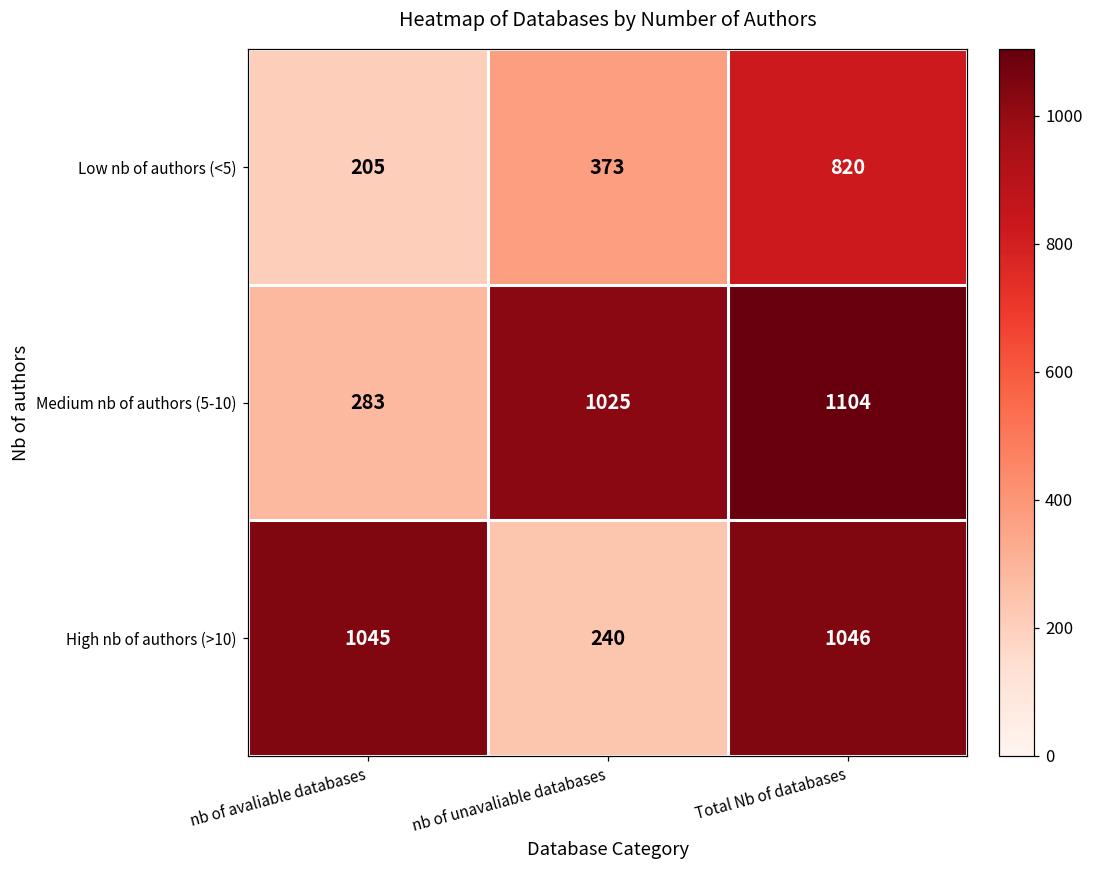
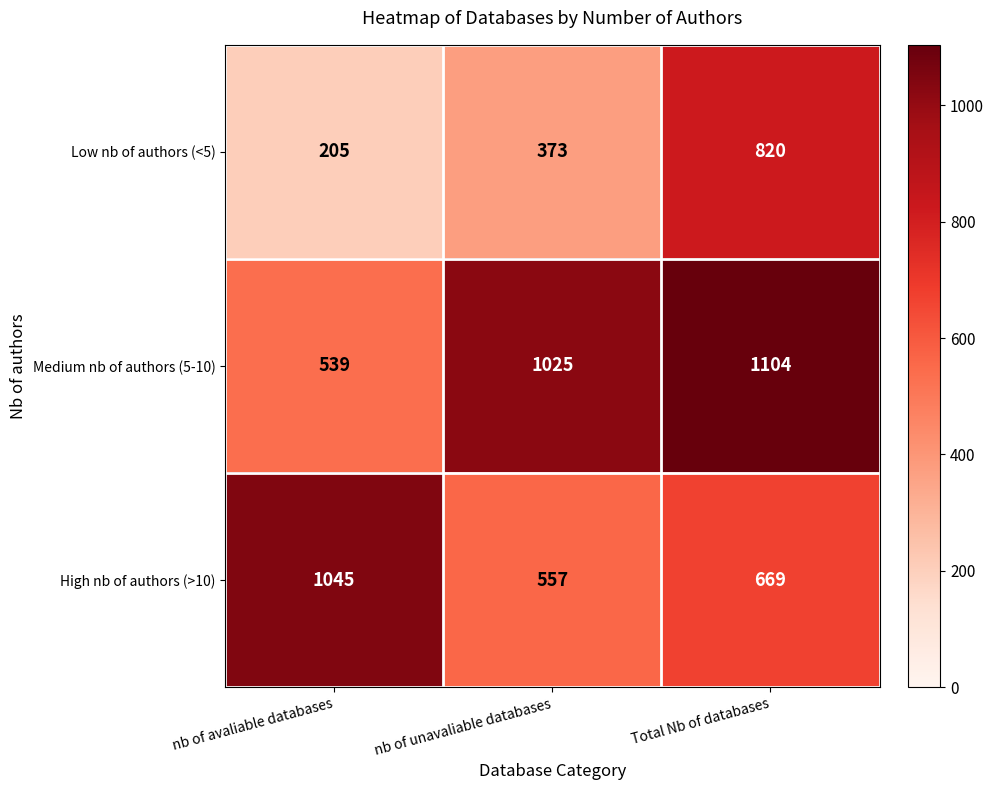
Medium nb of authors (5-10), nb of avaliable databases: 283 -> 539
High nb of authors (>10), nb of unavaliable databases: 240 -> 557
High nb of authors (>10), Total Nb of databases: 1046 -> 669
